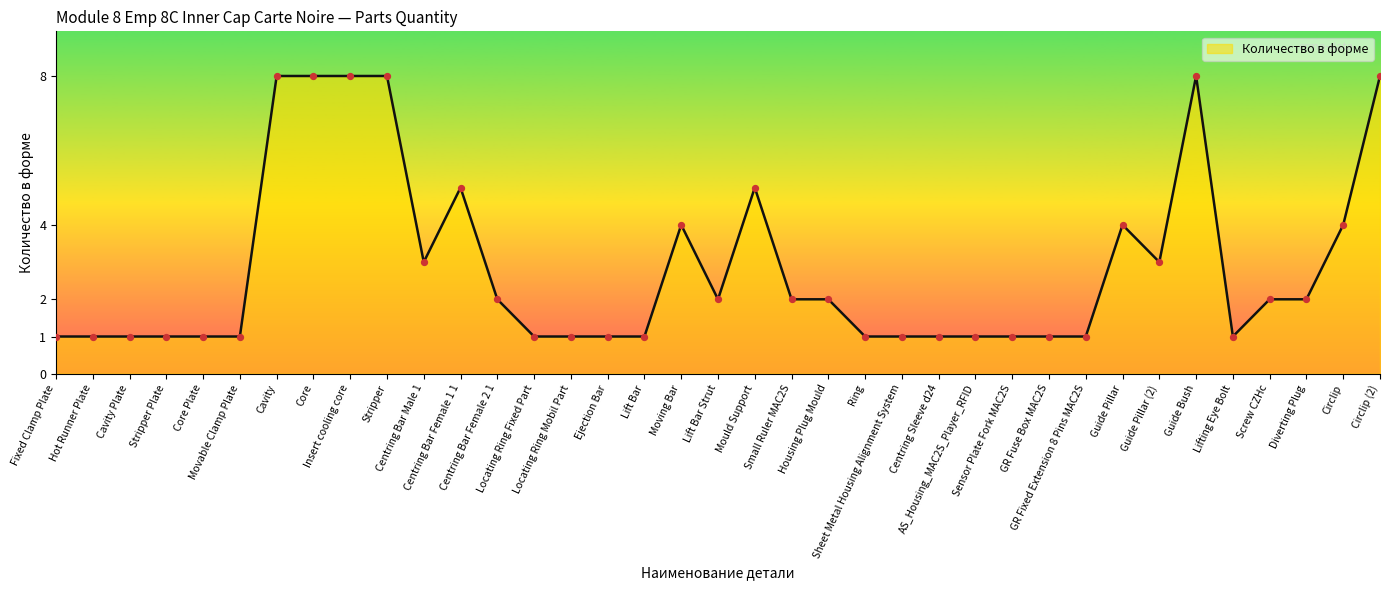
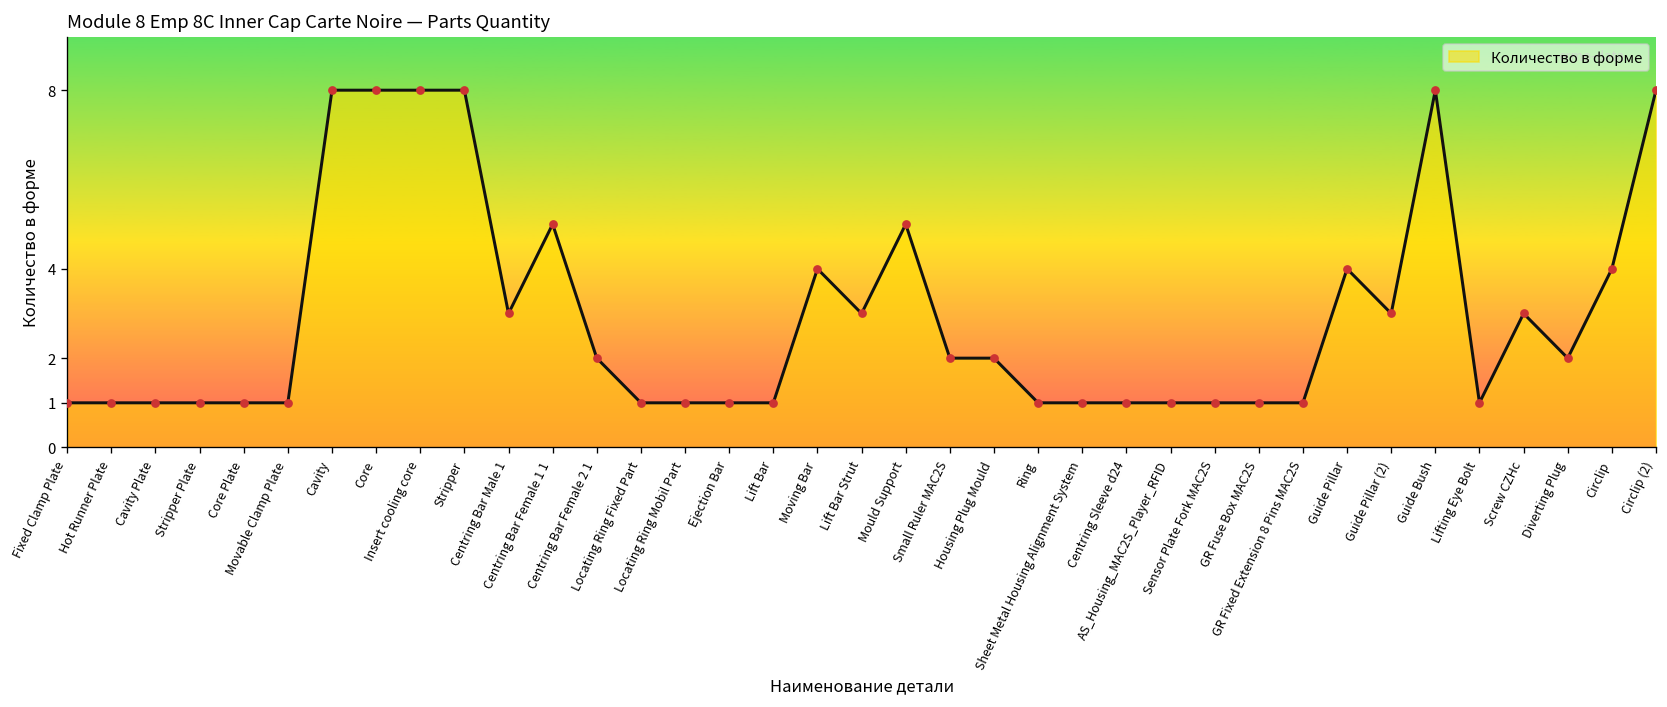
Lift Bar Strut: 2 -> 3
Screw CZHc: 2 -> 3
